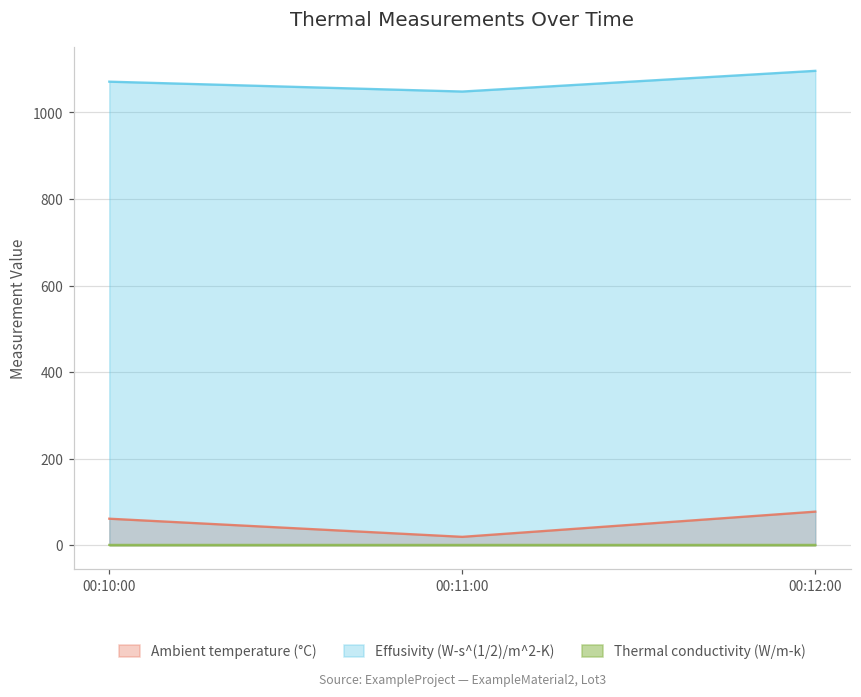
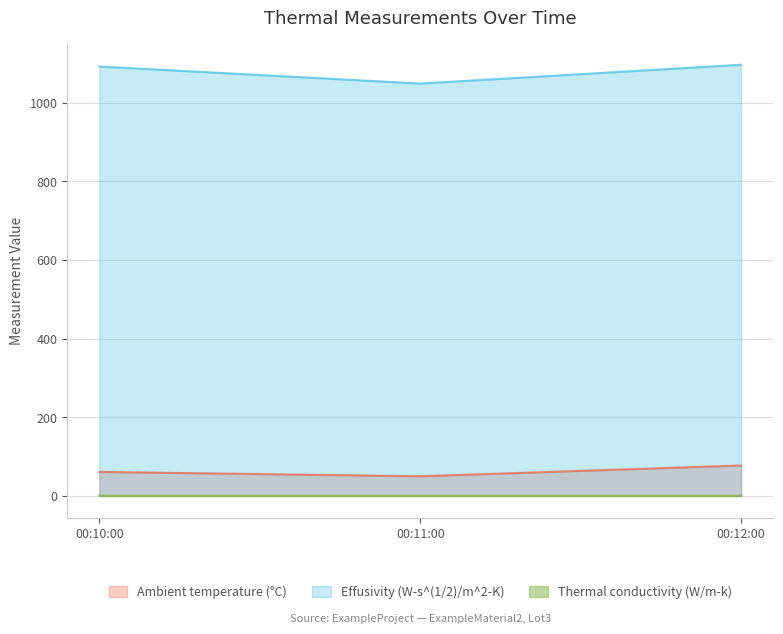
Effusivity (W-s^(1/2)/m^2-K), 00:10:00: 1070 -> 1090
Ambient temperature (°C), 00:11:00: 20 -> 50
